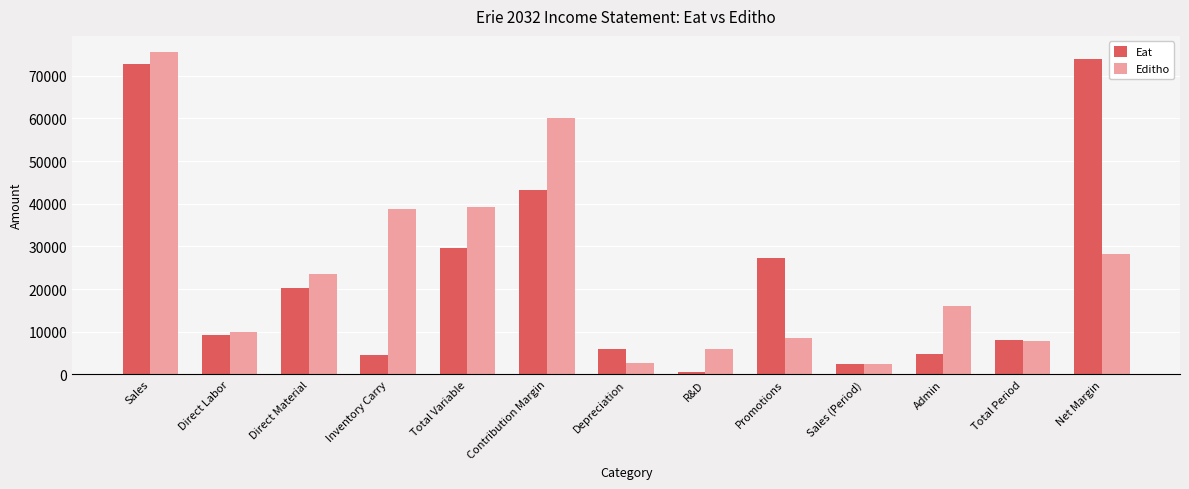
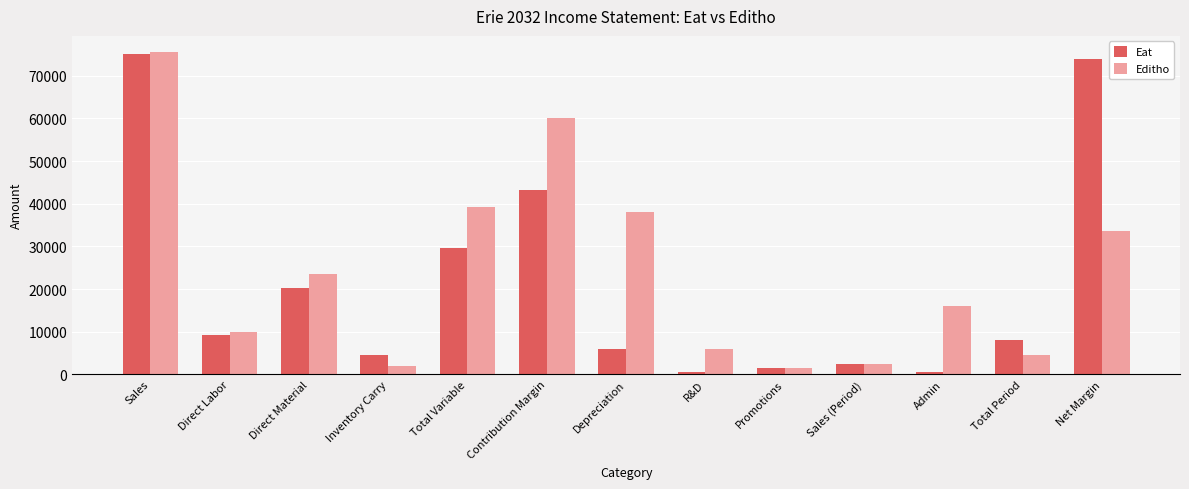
Eat, Sales: 73000 -> 75000
Editho, Inventory Carry: 39000 -> 2000
Editho, Depreciation: 3000 -> 38000
Eat, Promotions: 27000 -> 2000
Editho, Promotions: 9000 -> 2000
Eat, Admin: 5000 -> 1000
Editho, Total Period: 8000 -> 5000
Editho, Net Margin: 28000 -> 34000
